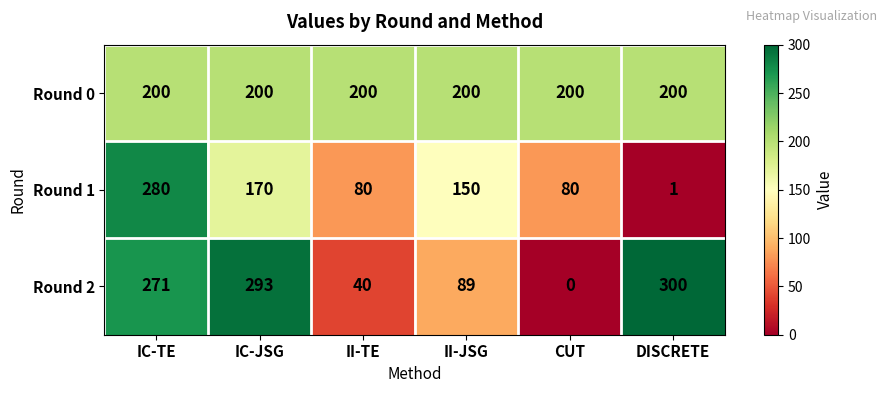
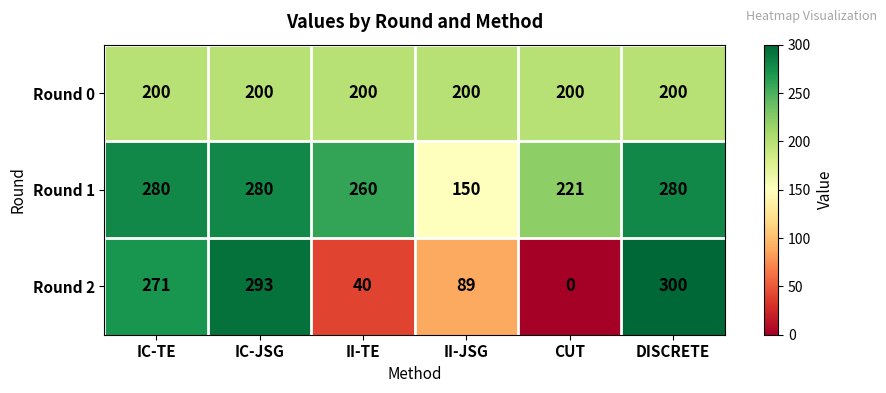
Round 1, IC-JSG: 170 -> 280
Round 1, II-TE: 80 -> 260
Round 1, CUT: 80 -> 221
Round 1, DISCRETE: 1 -> 280
